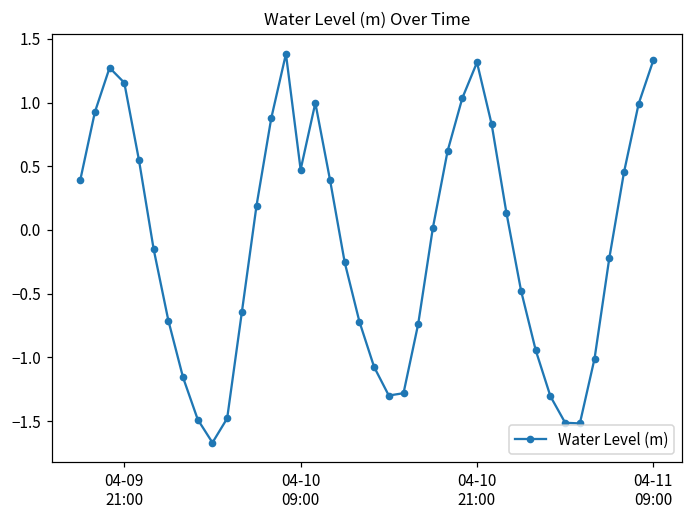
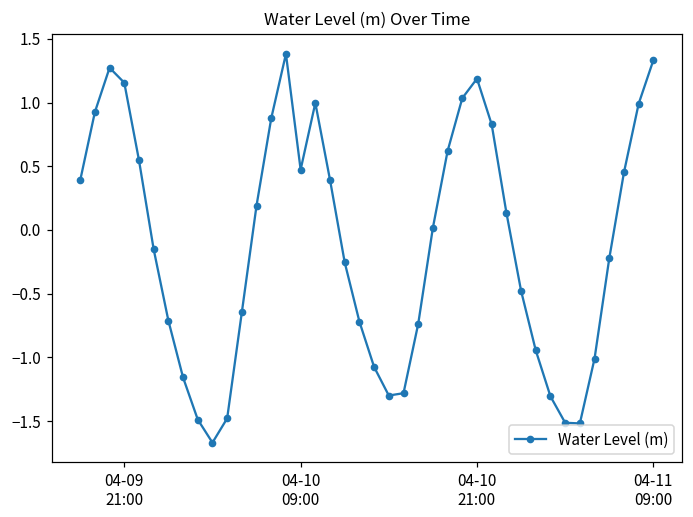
04-10 21:00: 1.32 -> 1.19
